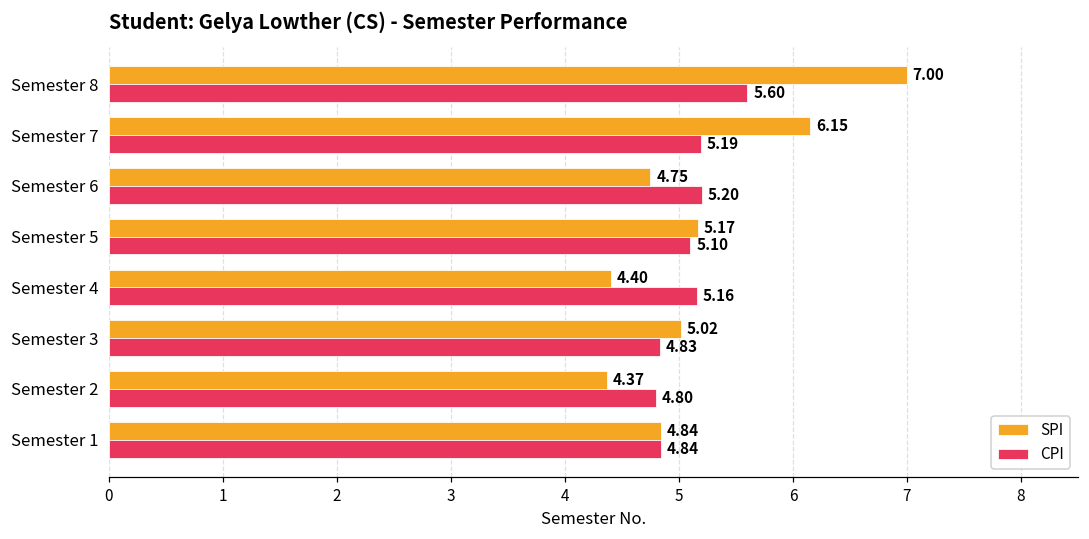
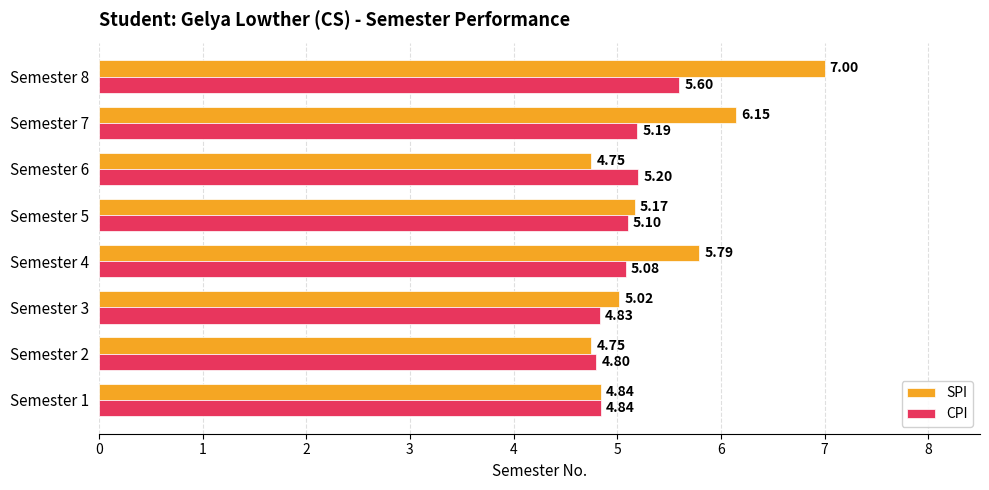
SPI, Semester 4: 4.40 -> 5.79
CPI, Semester 4: 5.16 -> 5.08
SPI, Semester 2: 4.37 -> 4.75
